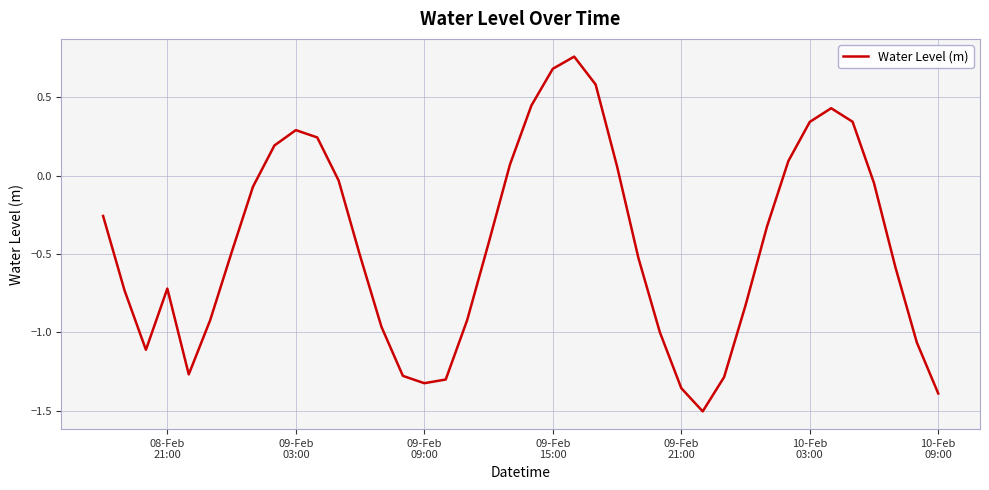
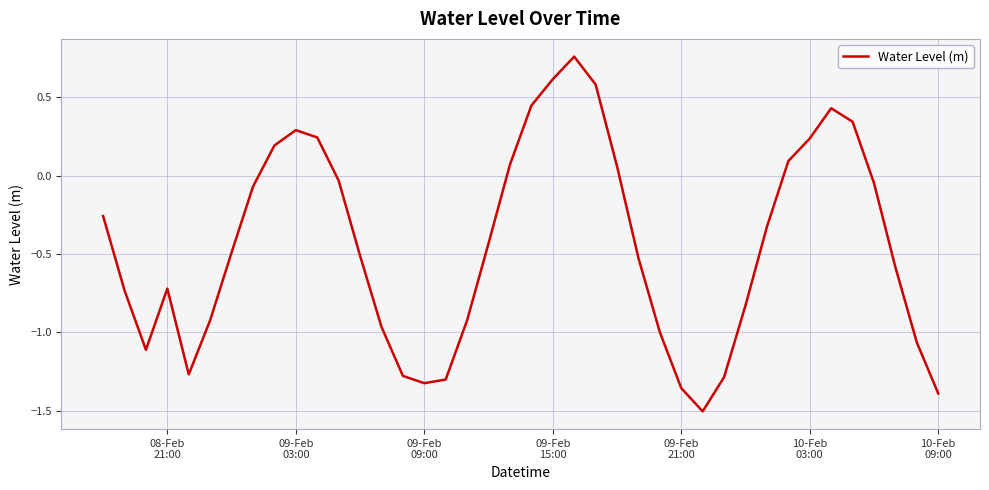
09-Feb 15:00: 0.68 -> 0.62
10-Feb 03:00: 0.34 -> 0.24
